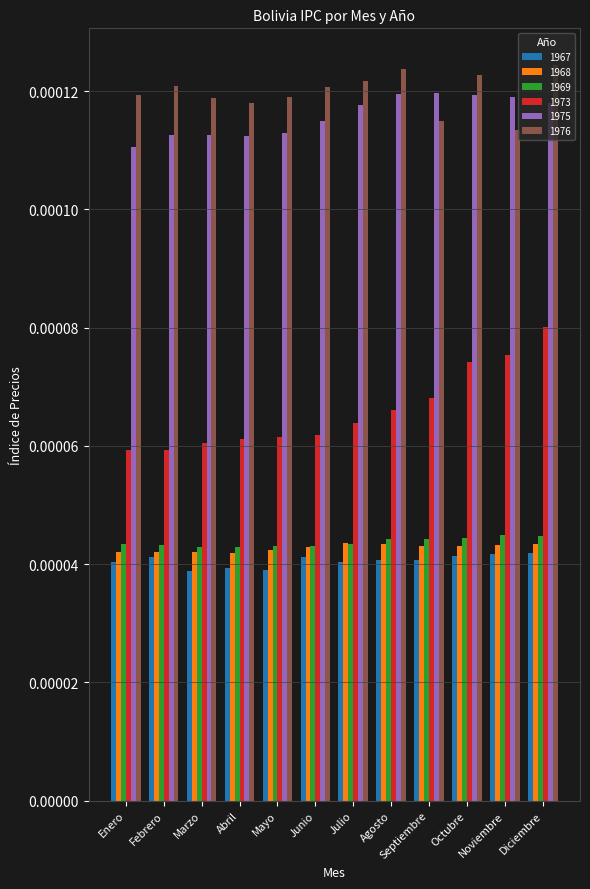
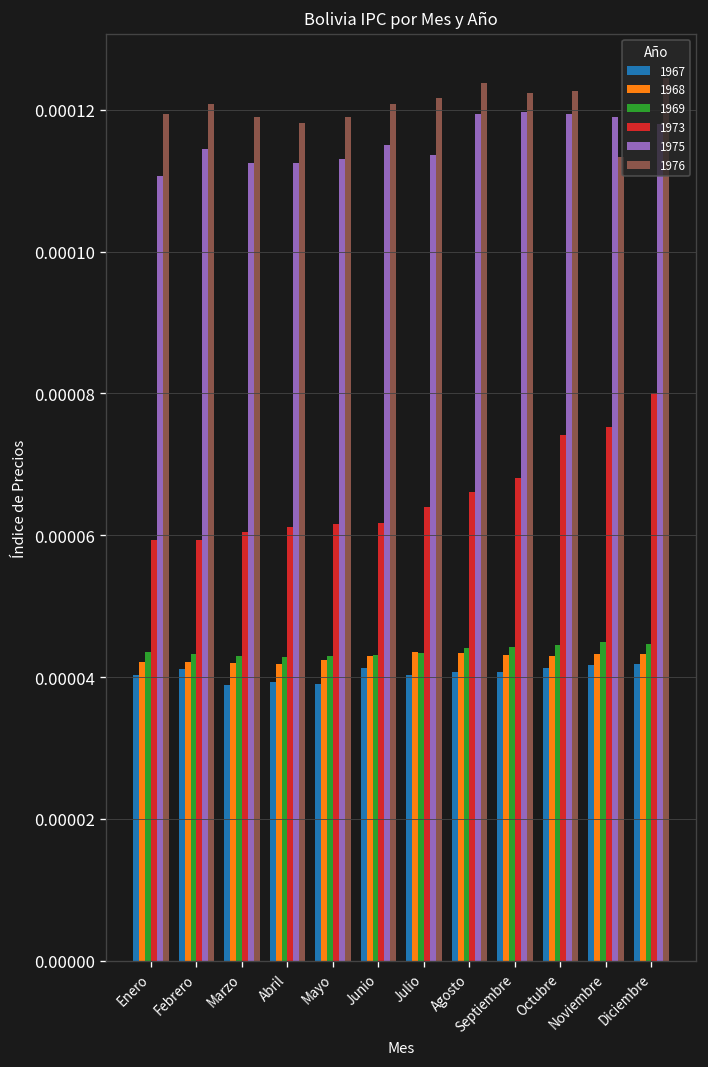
1975, Febrero: 0.000113 -> 0.000114
1975, Julio: 0.000118 -> 0.000114
1976, Septiembre: 0.000115 -> 0.000122
